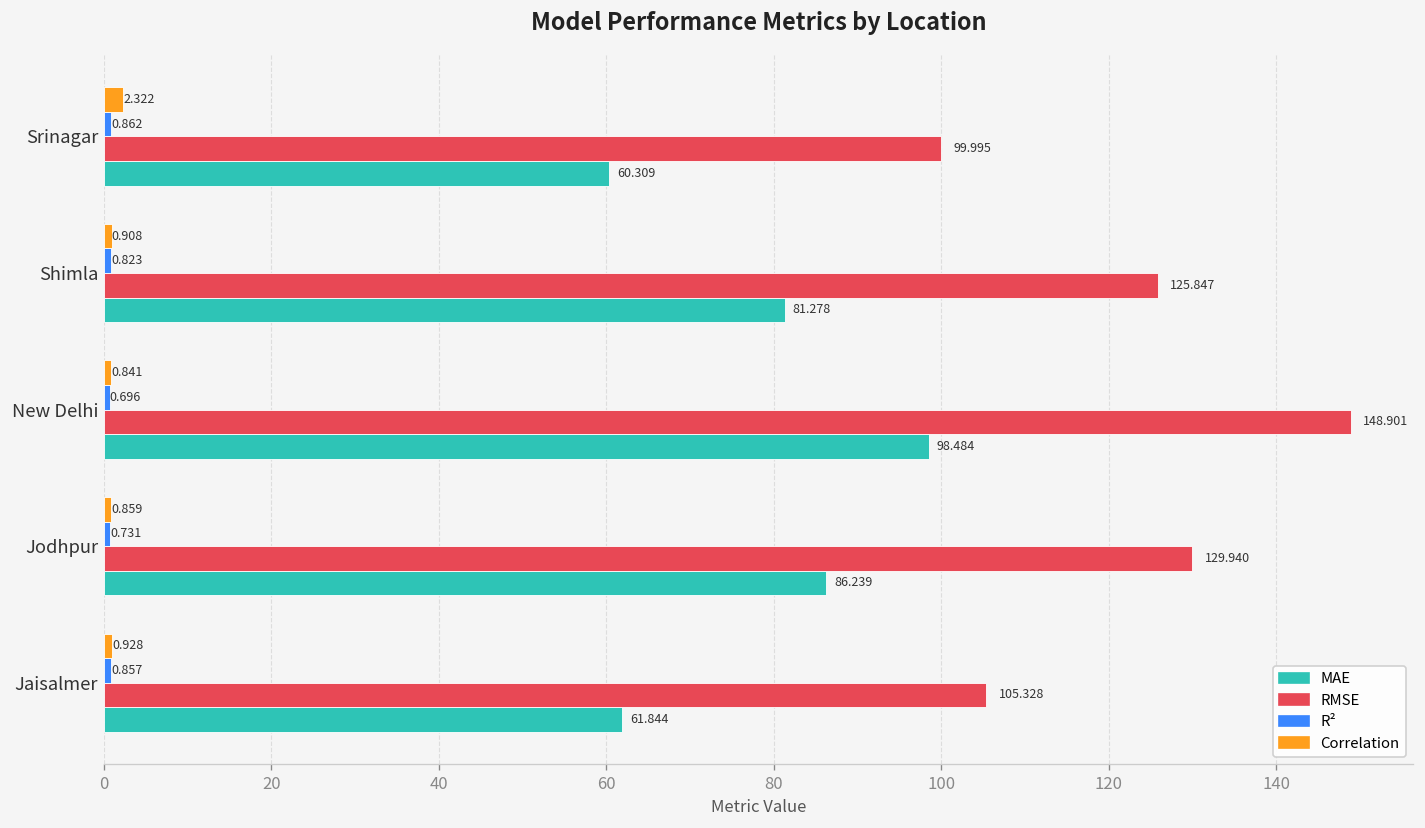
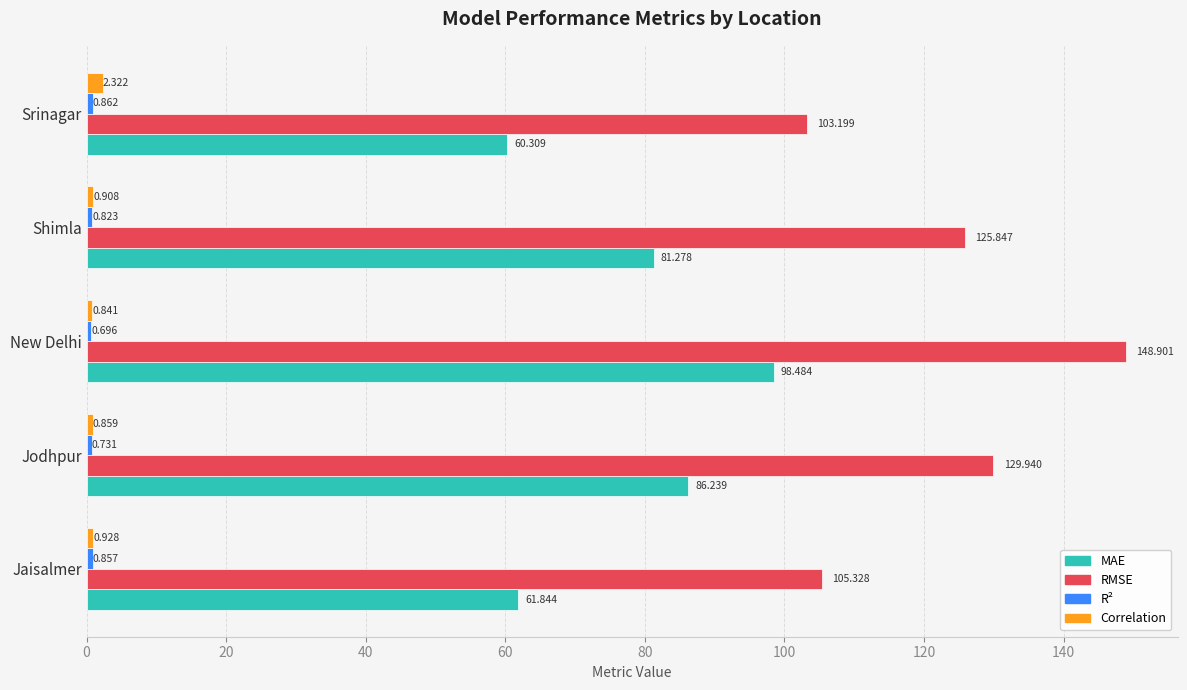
RMSE, Srinagar: 99.995 -> 103.199
